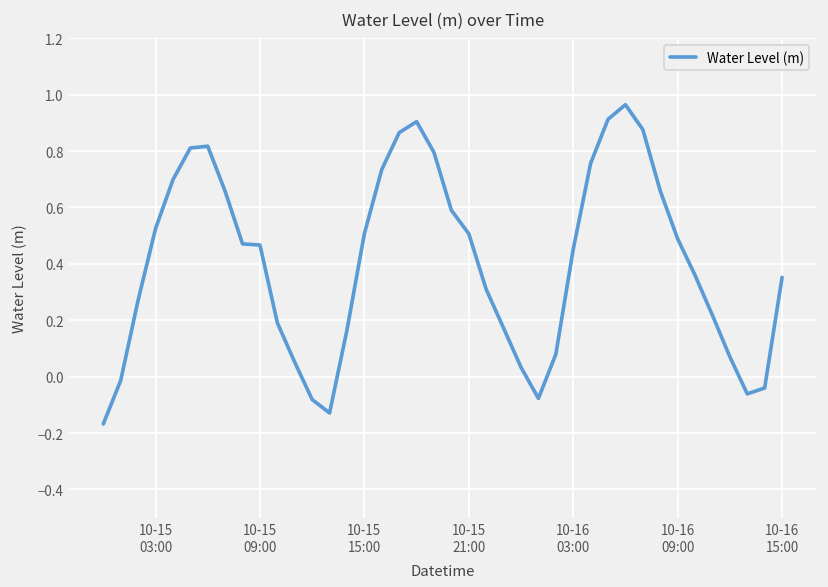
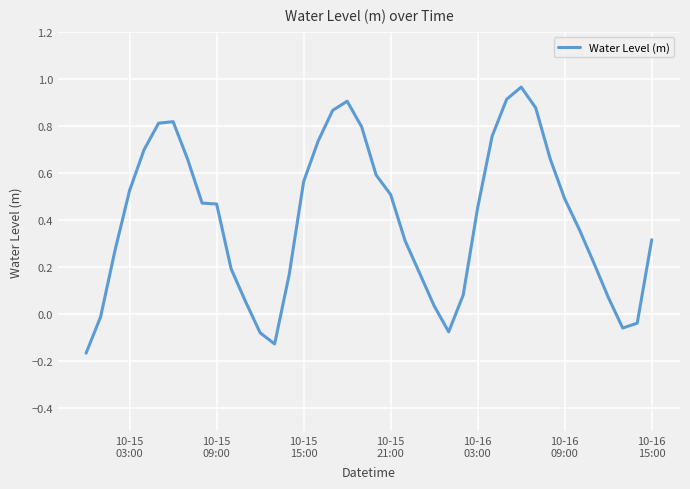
10-15 15:00: 0.51 -> 0.56
10-16 15:00: 0.35 -> 0.31
